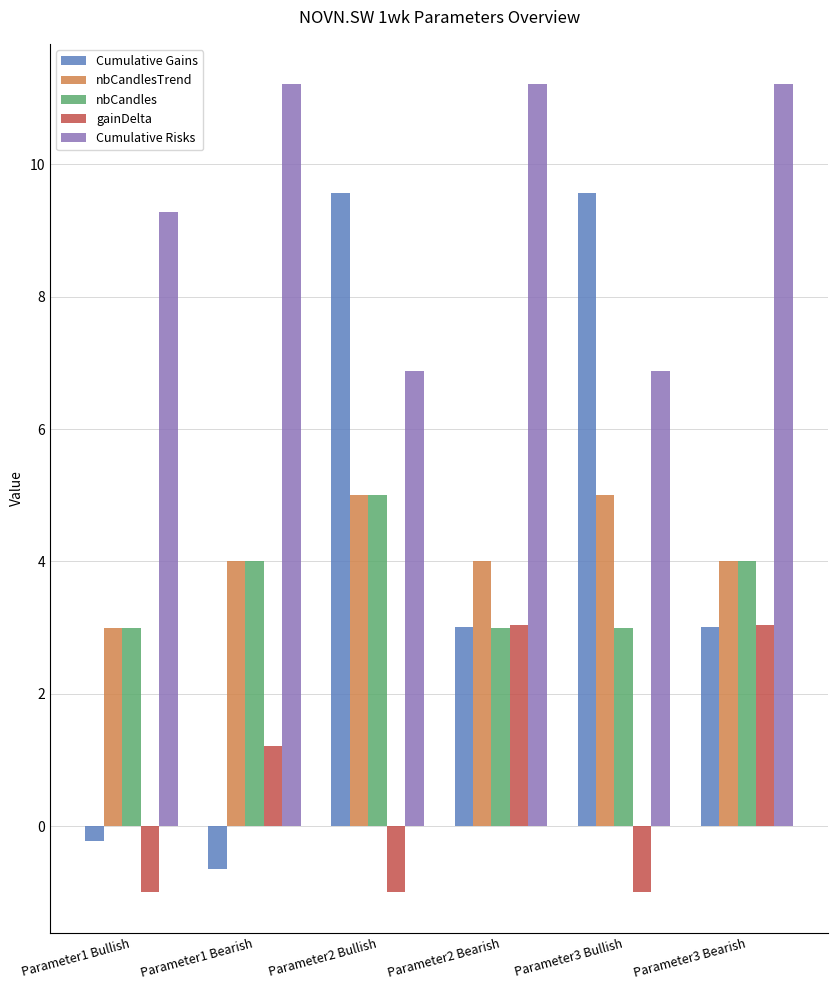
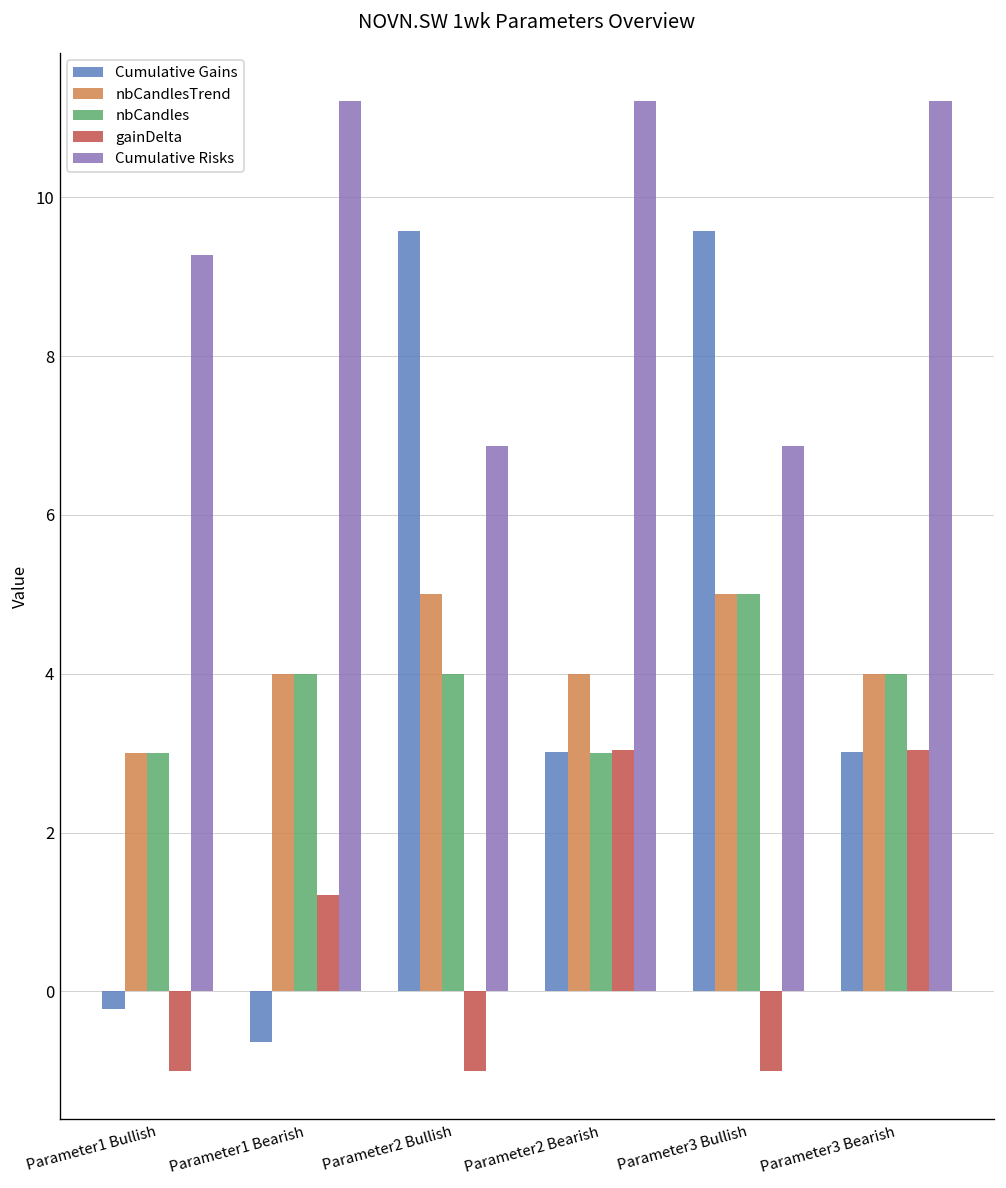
nbCandles, Parameter2 Bullish: 5 -> 4
nbCandles, Parameter3 Bullish: 3 -> 5
